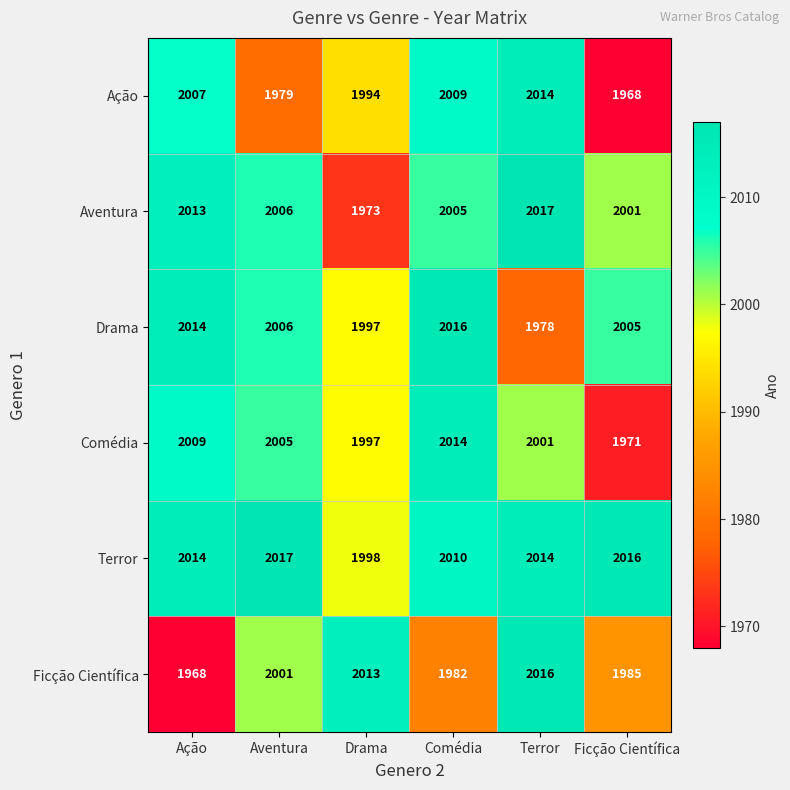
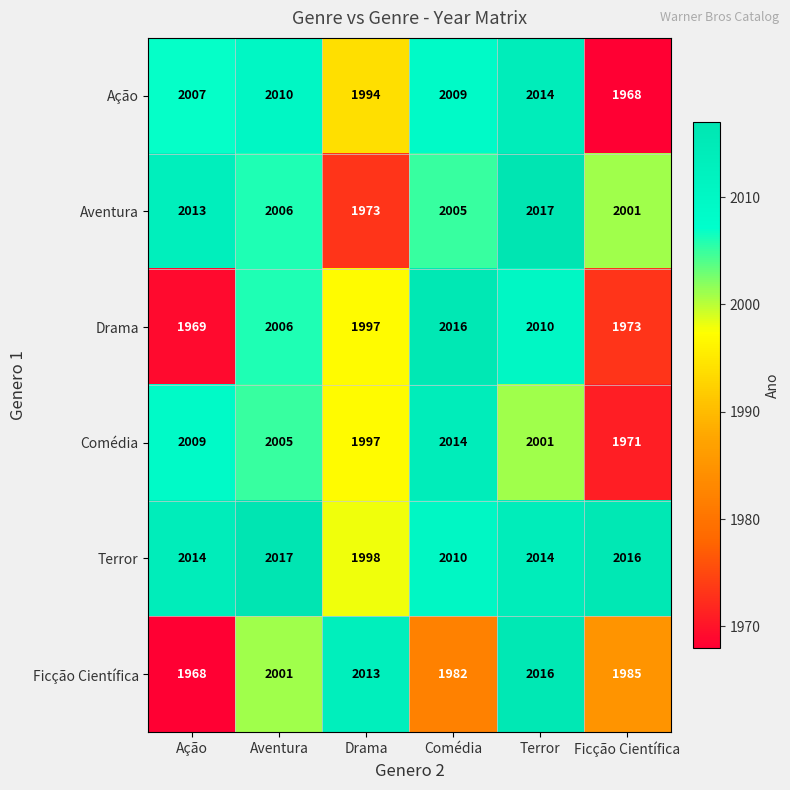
Ação, Aventura: 1979 -> 2010
Drama, Ação: 2014 -> 1969
Drama, Terror: 1978 -> 2010
Drama, Ficção Científica: 2005 -> 1973
